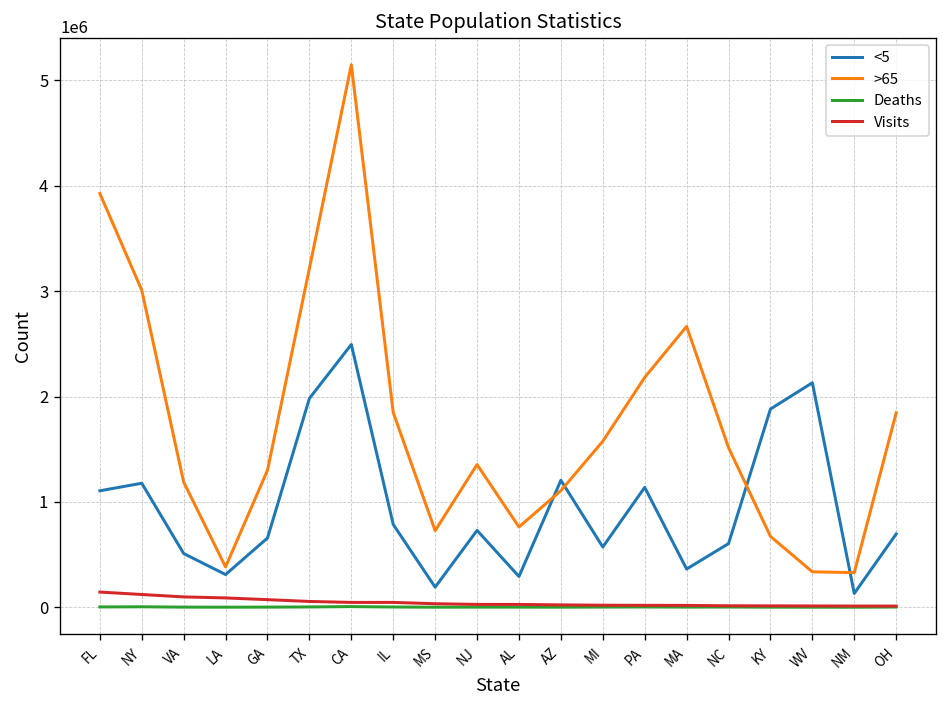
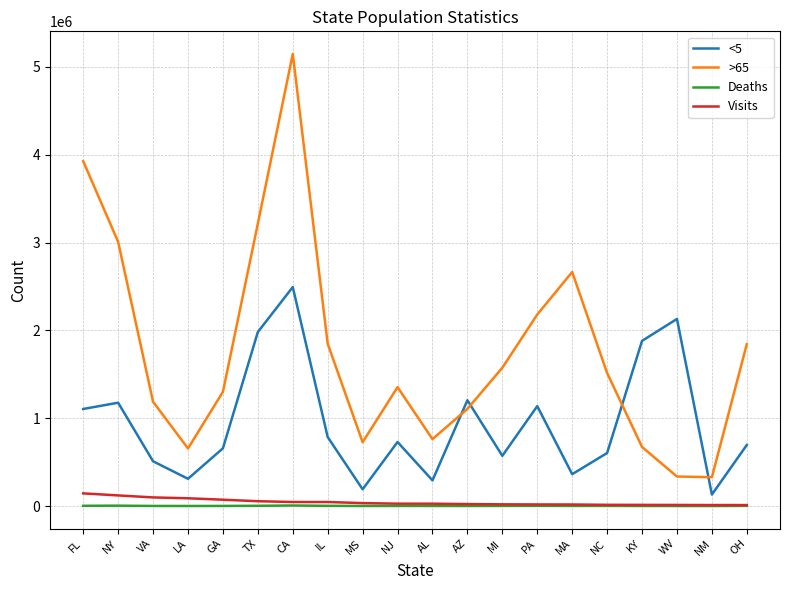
>65, LA: 400000 -> 700000
